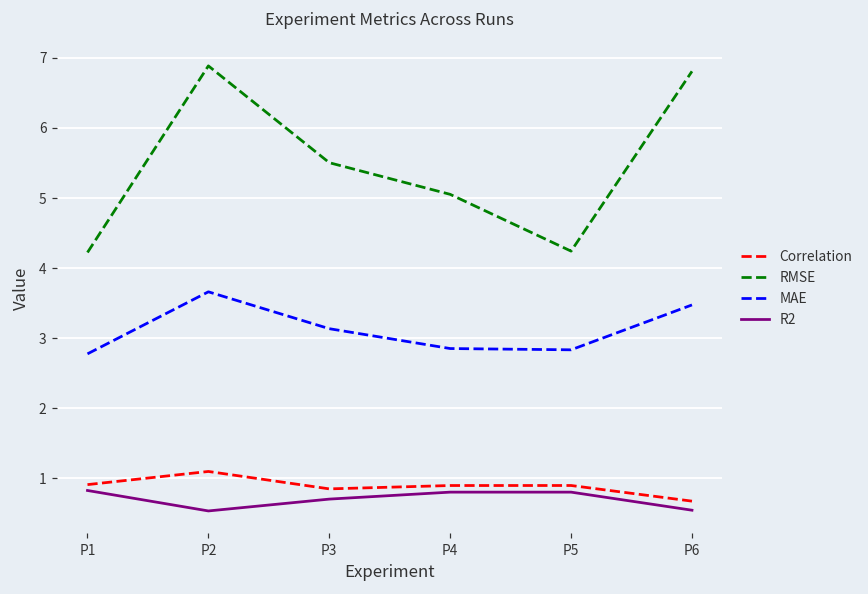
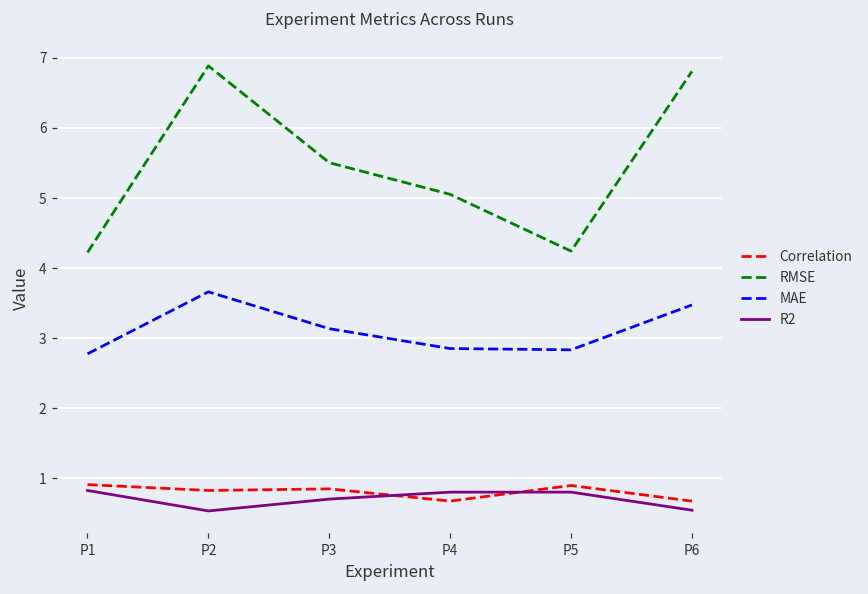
Correlation, P2: 1.1 -> 0.8
Correlation, P4: 0.9 -> 0.7
